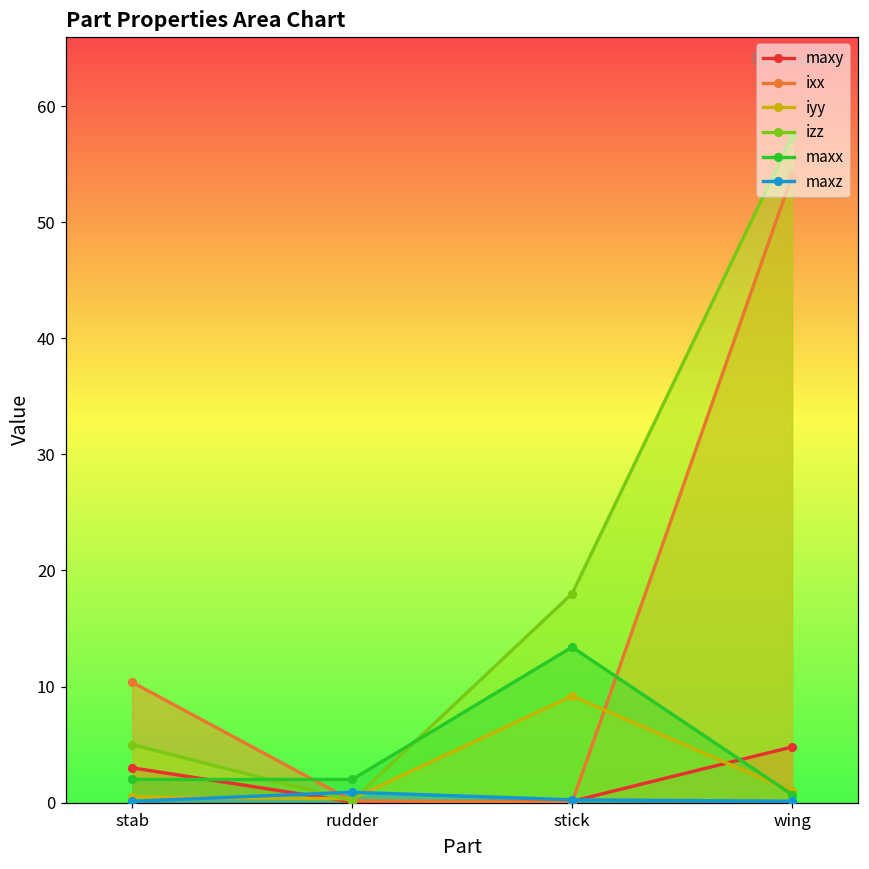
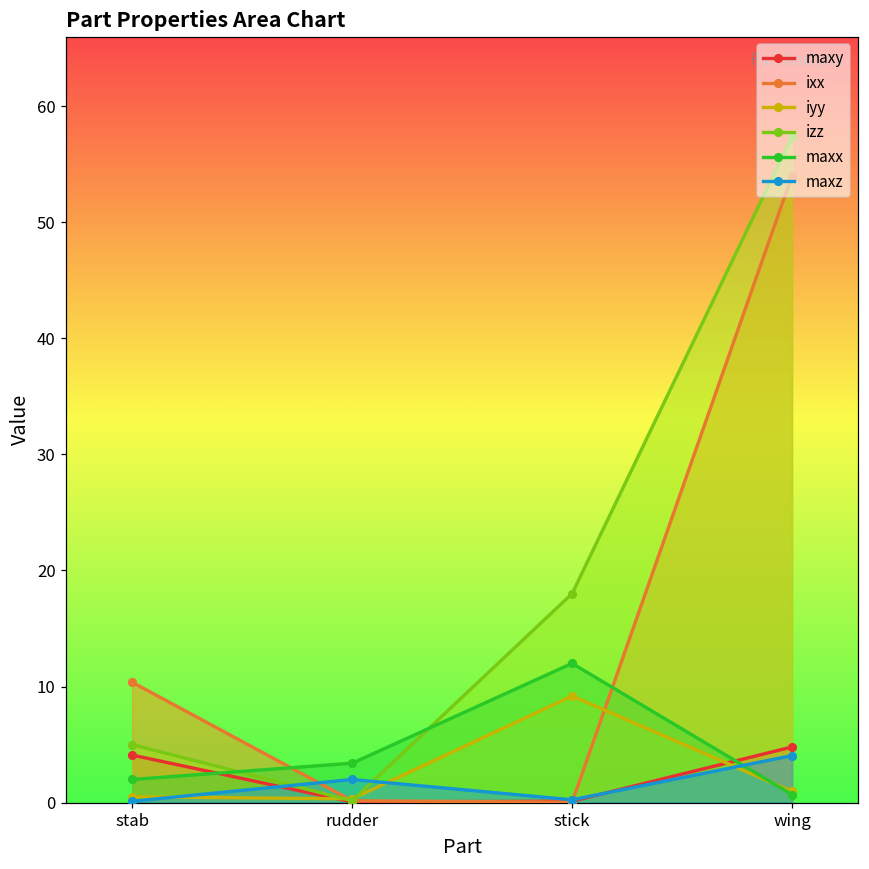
maxy, stab: 3.0 -> 4.1
maxx, rudder: 2.0 -> 3.4
maxz, rudder: 0.9 -> 2.0
maxx, stick: 13.4 -> 12.0
maxz, wing: 0.1 -> 4.1
